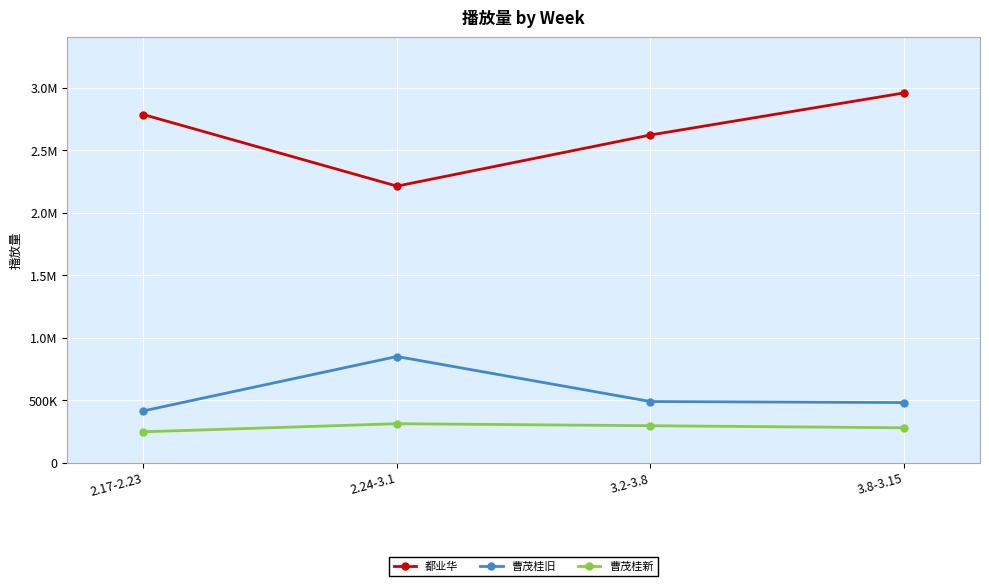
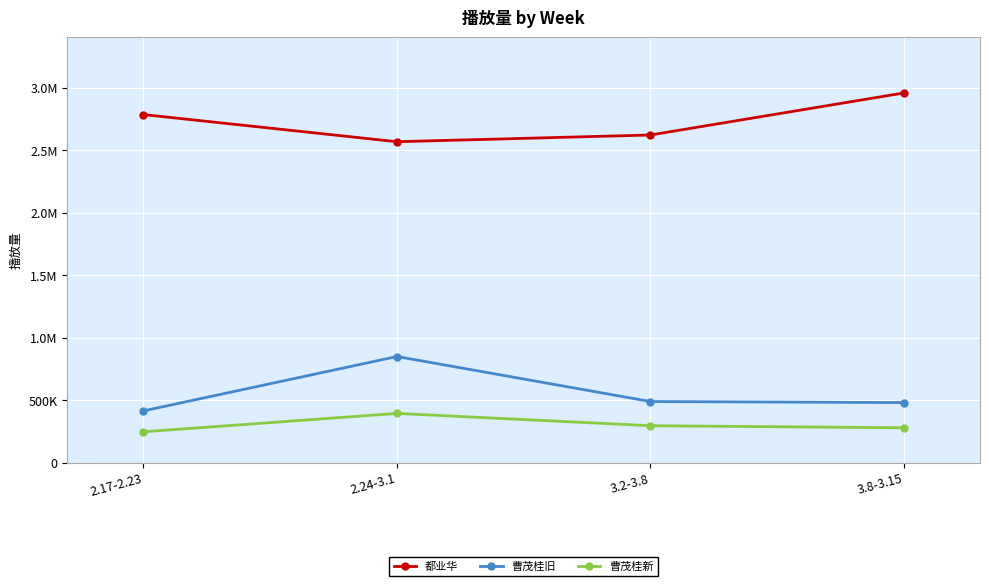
都业华, 2.24-3.1: 2210000 -> 2570000
曹茂桂新, 2.24-3.1: 310000 -> 390000
